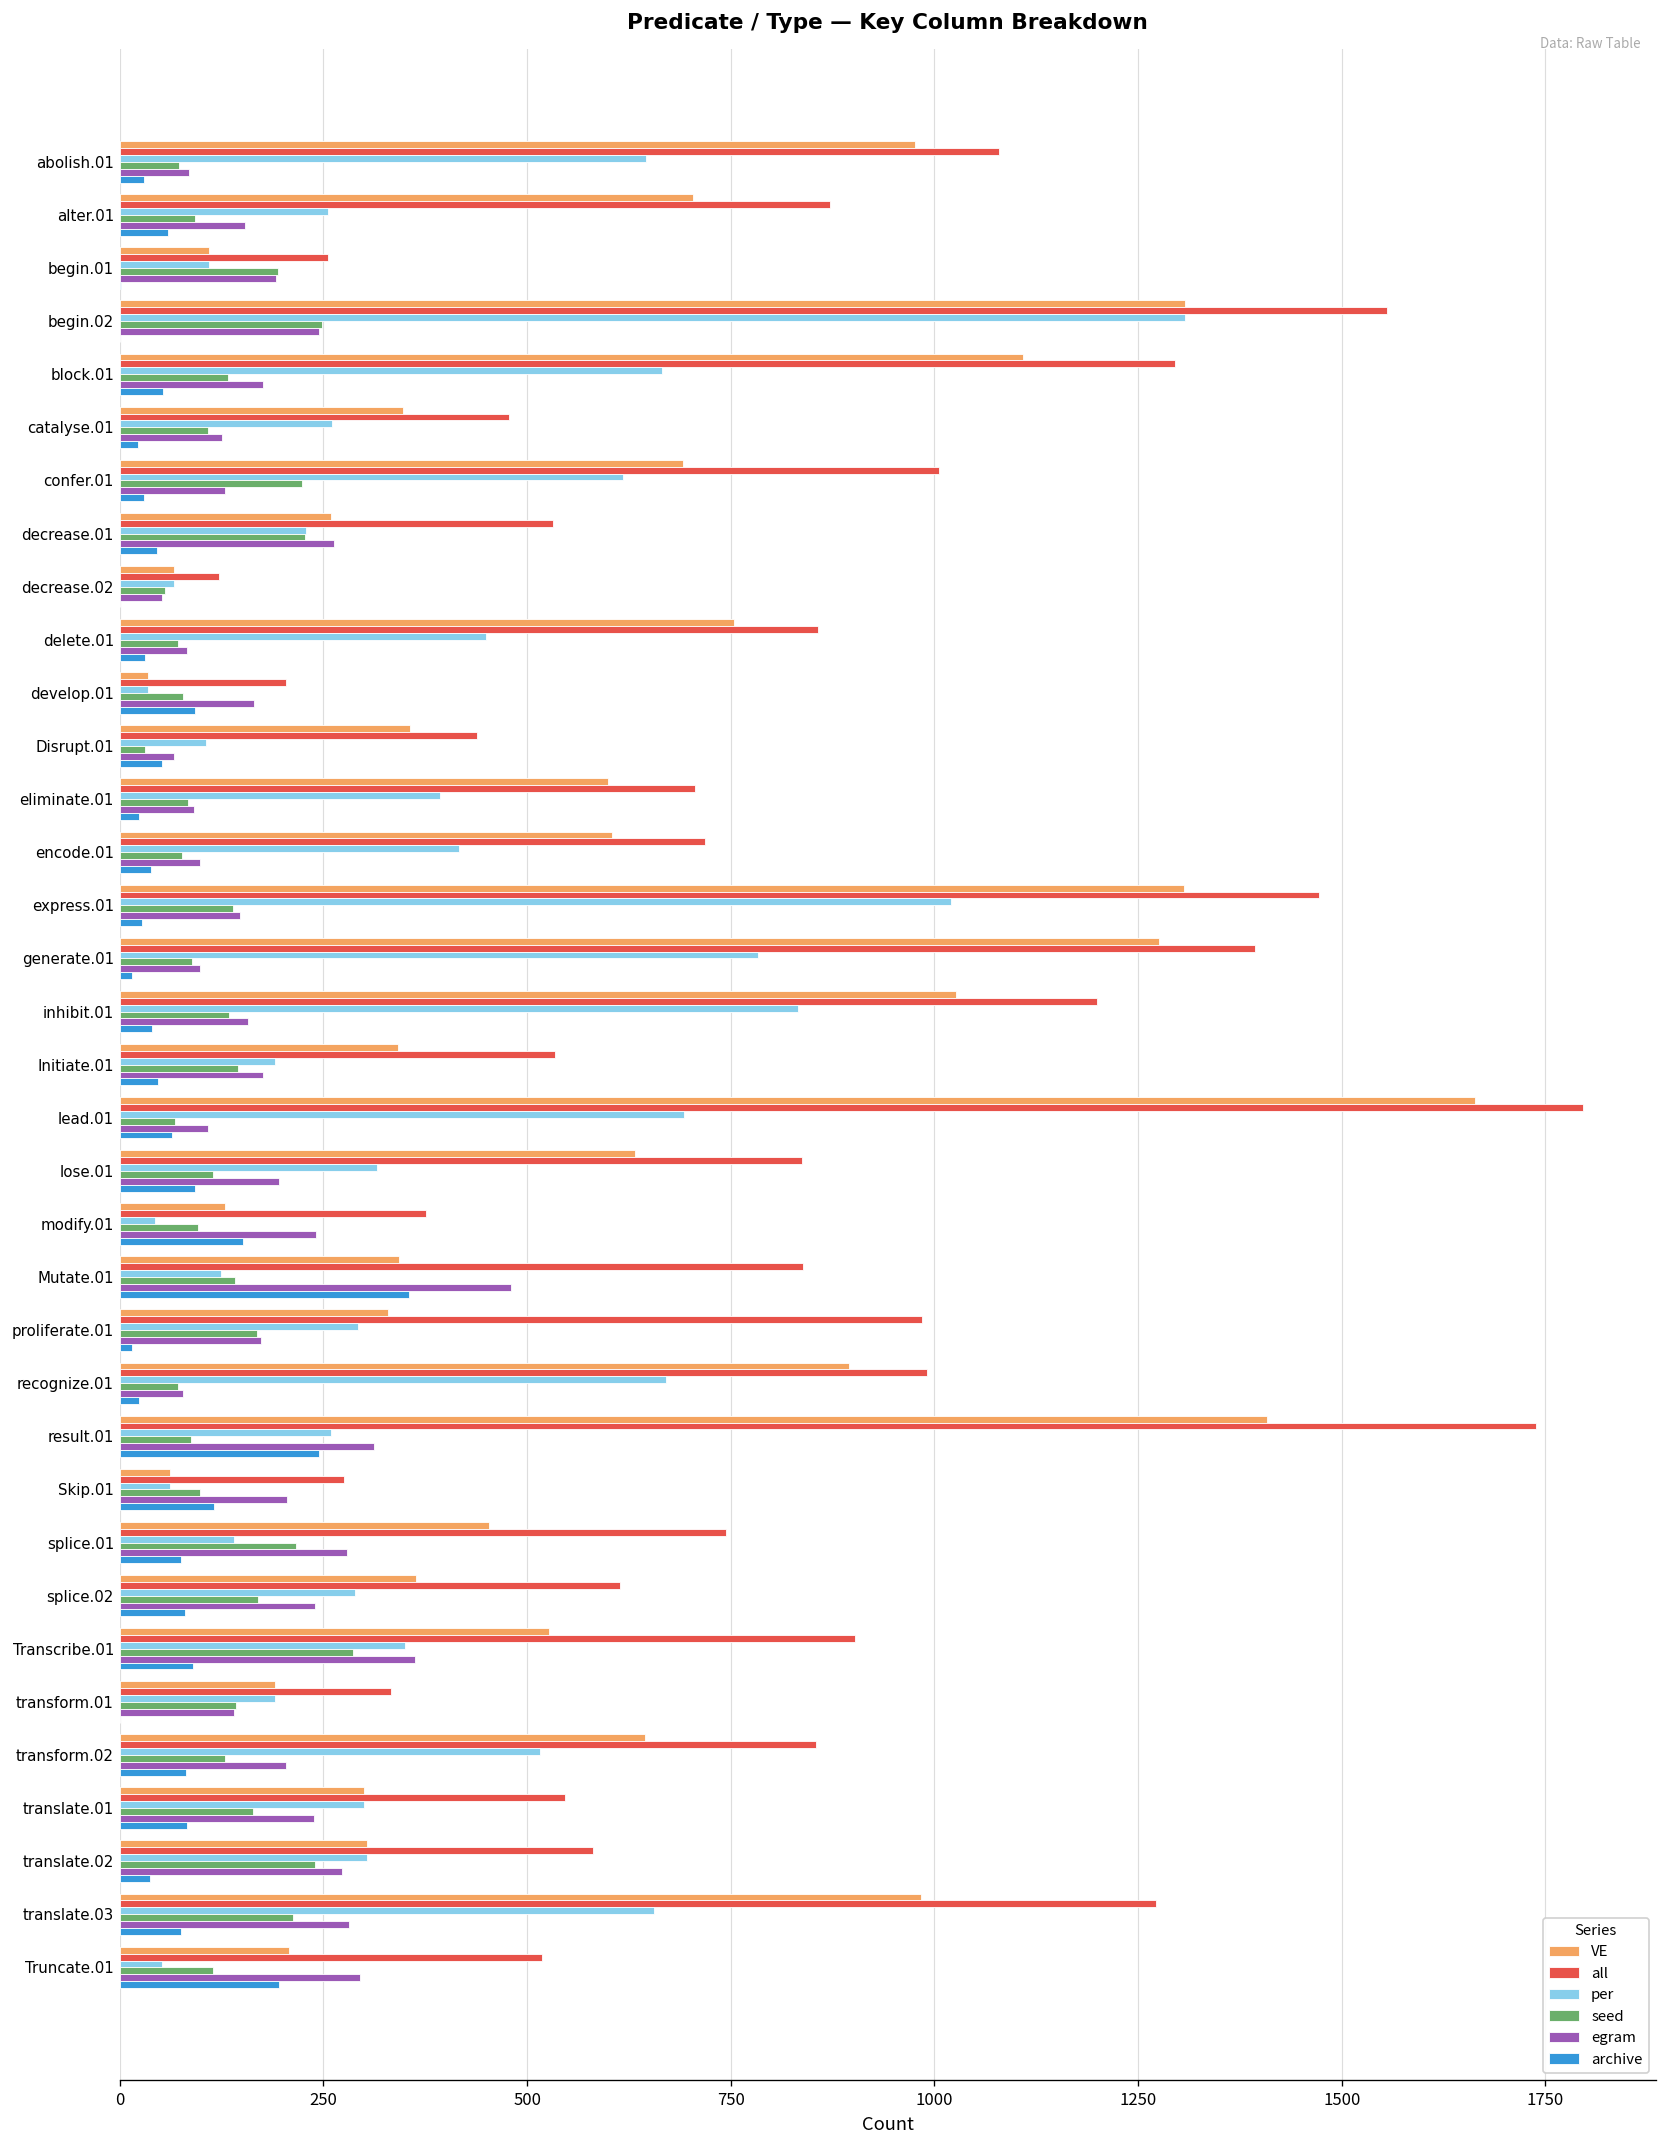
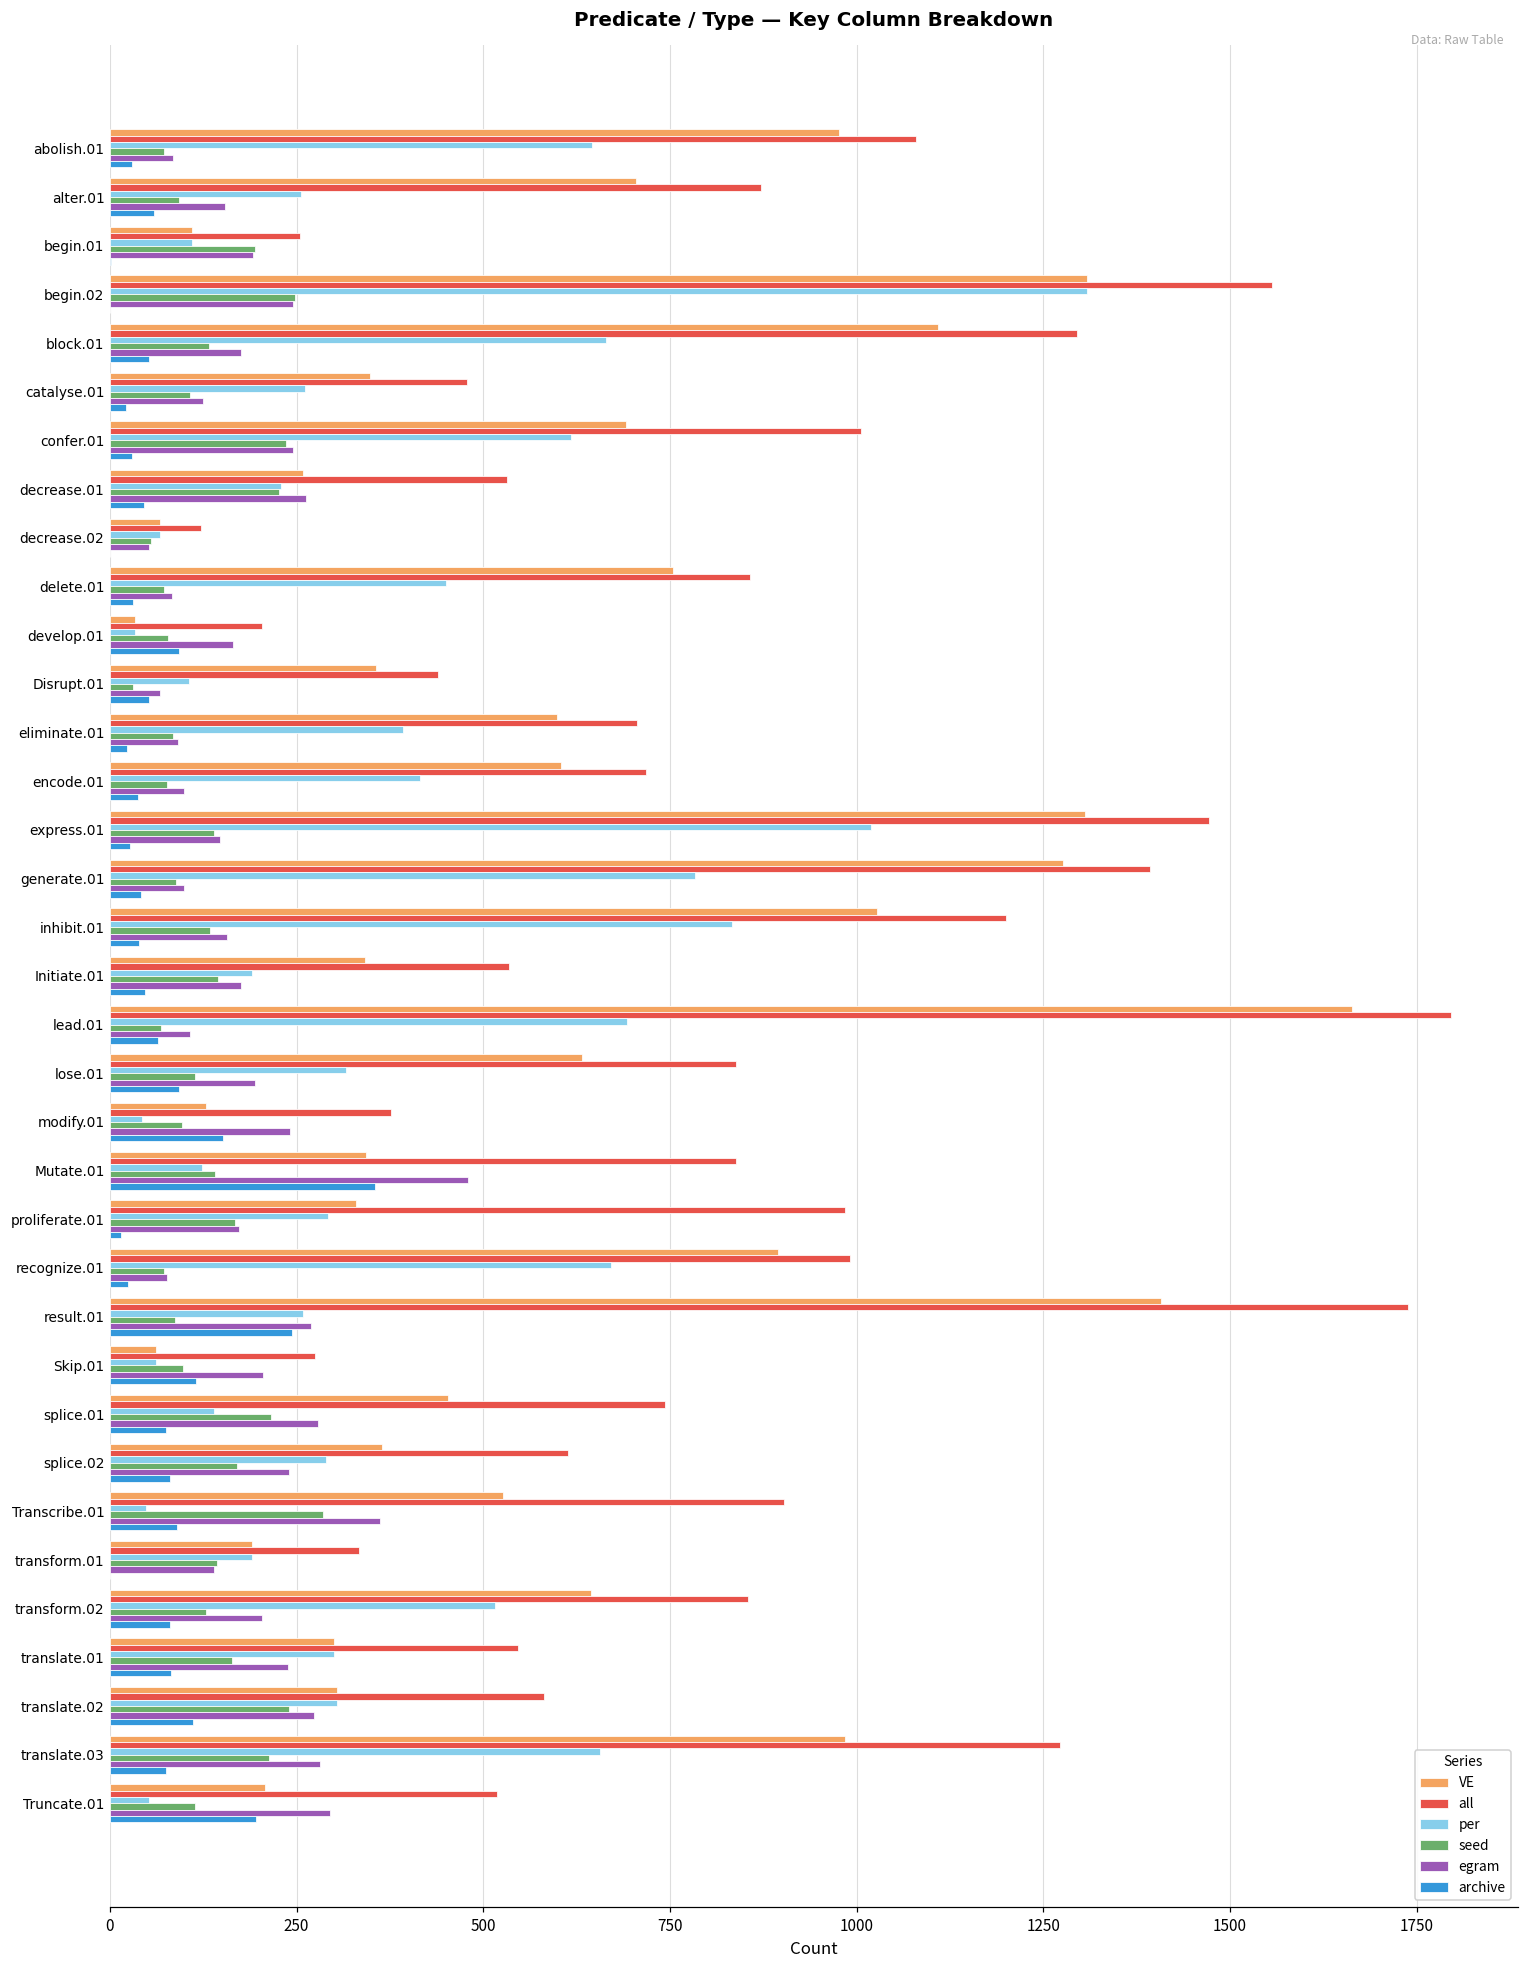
seed, confer.01: 220 -> 240
egram, confer.01: 130 -> 250
archive, generate.01: 20 -> 40
egram, result.01: 310 -> 270
per, Transcribe.01: 350 -> 50
archive, translate.02: 40 -> 110
